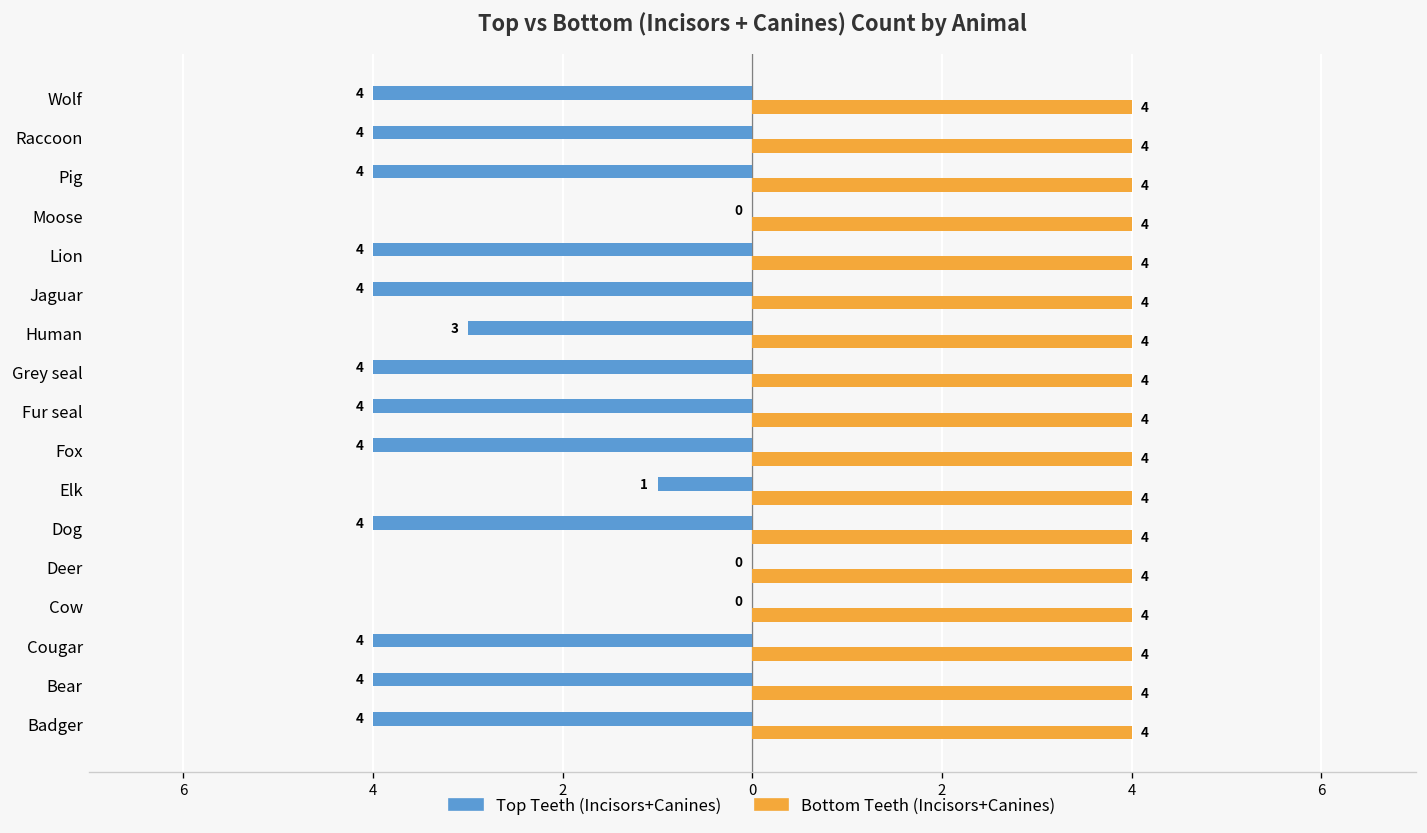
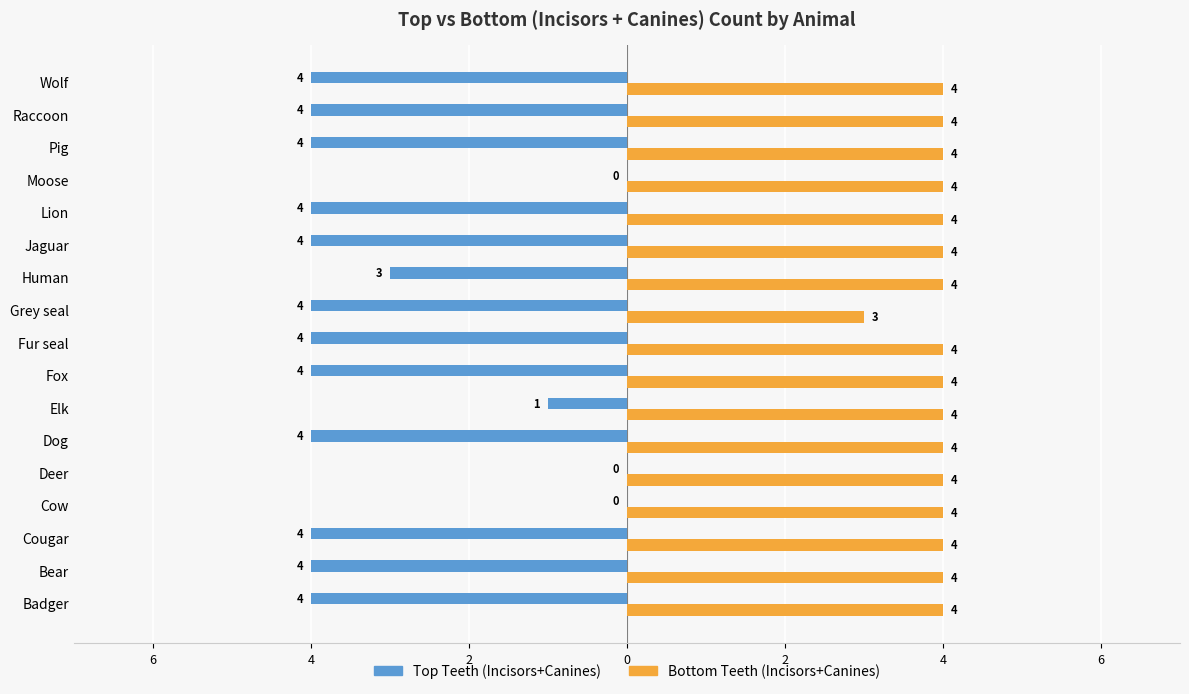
Bottom Teeth (Incisors+Canines), Grey seal: 4 -> 3
